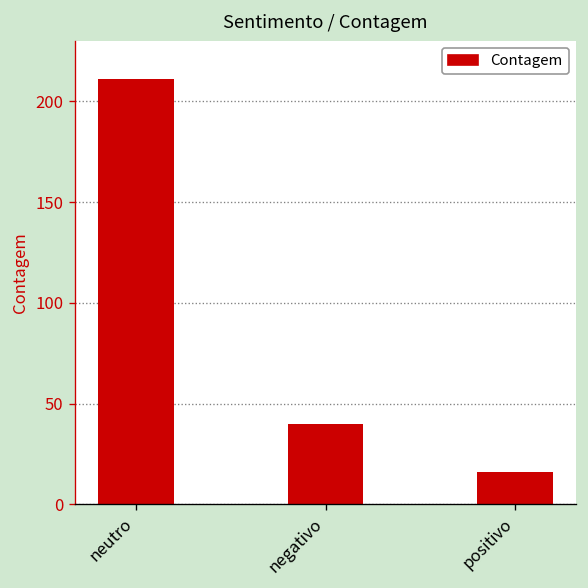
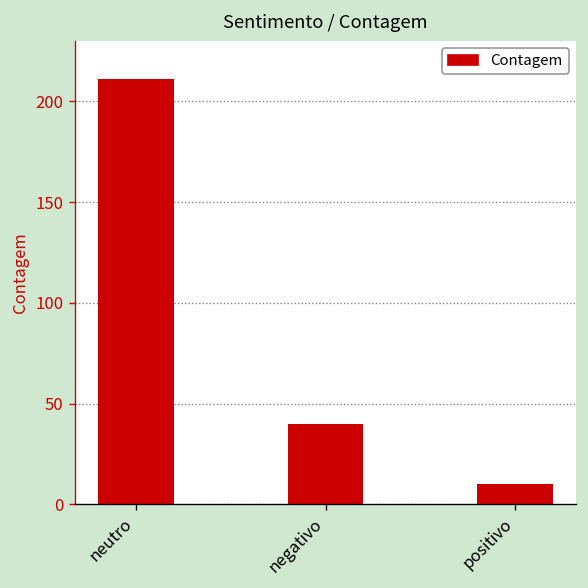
positivo: 16 -> 10
